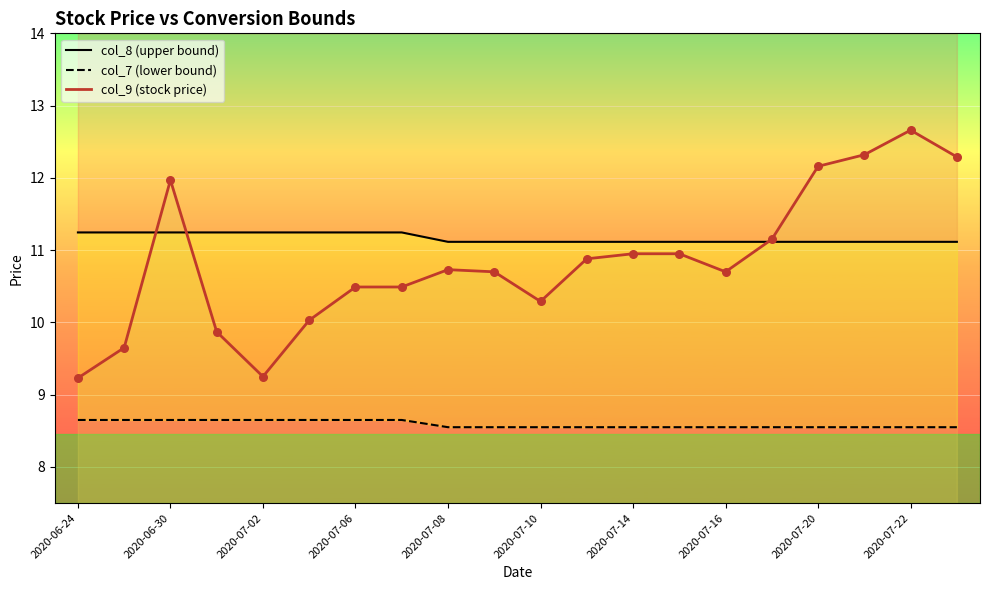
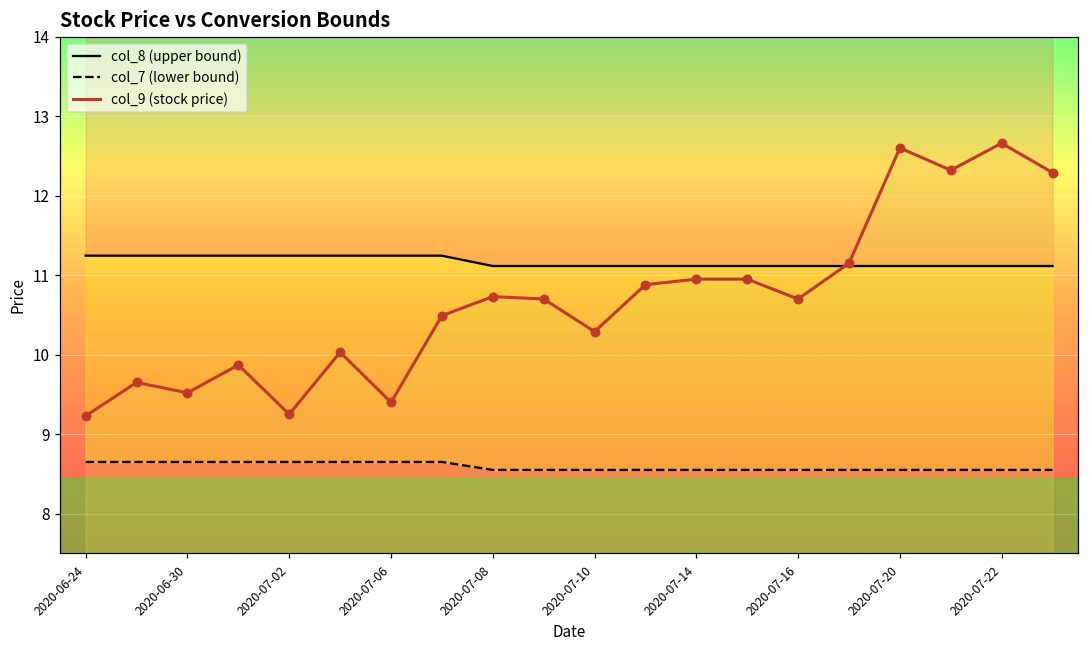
col_9 (stock price), 2020-06-30: 12.0 -> 9.5
col_9 (stock price), 2020-07-06: 10.5 -> 9.4
col_9 (stock price), 2020-07-20: 12.2 -> 12.6
